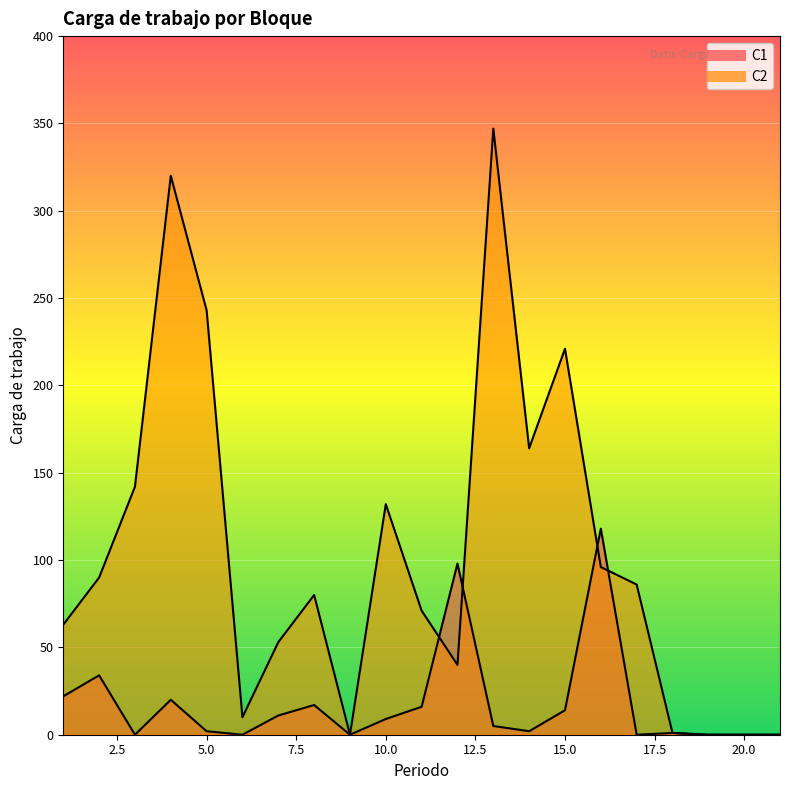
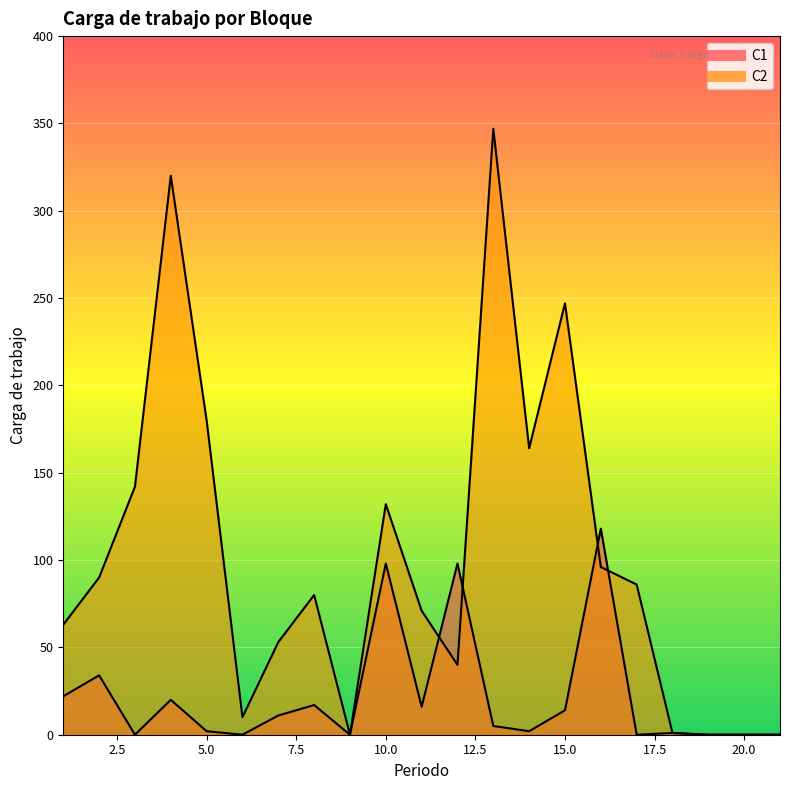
C2, 5.0: 243 -> 180
C1, 10.0: 9 -> 98
C2, 15.0: 221 -> 247
